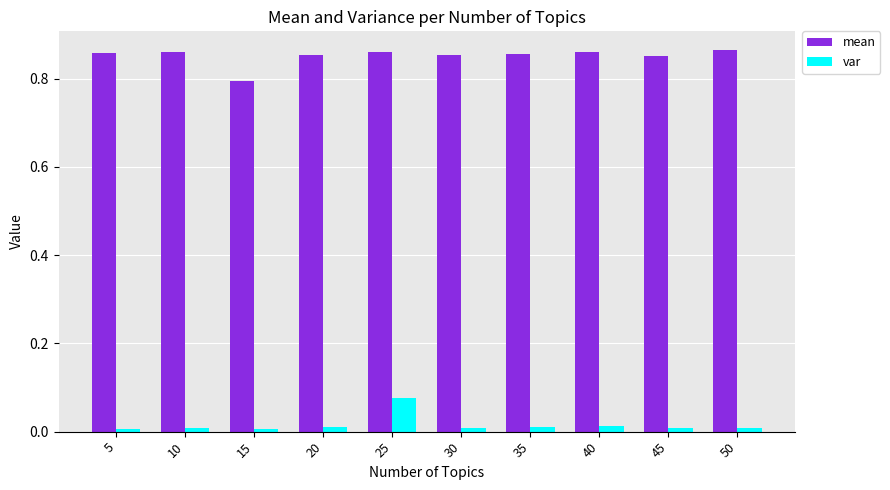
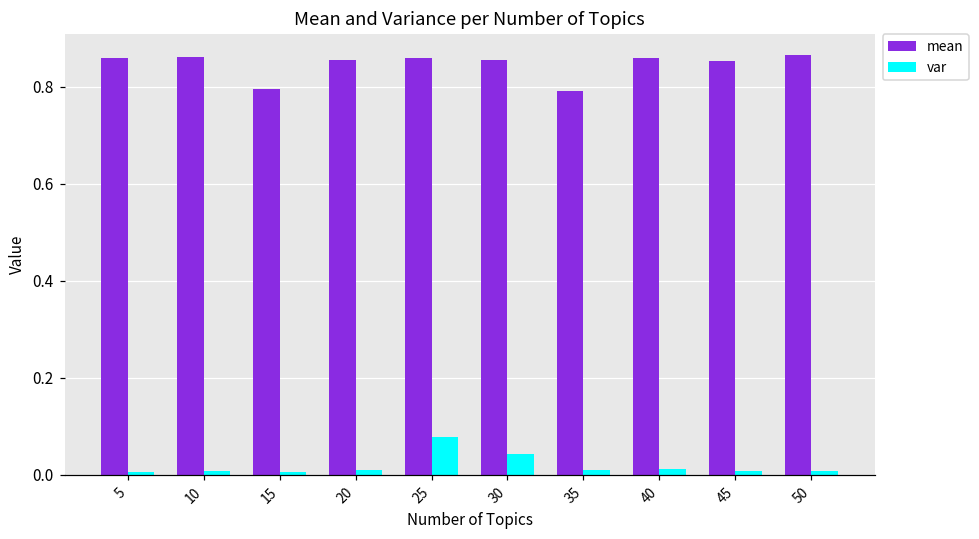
var, 30: 0.01 -> 0.04
mean, 35: 0.86 -> 0.79
